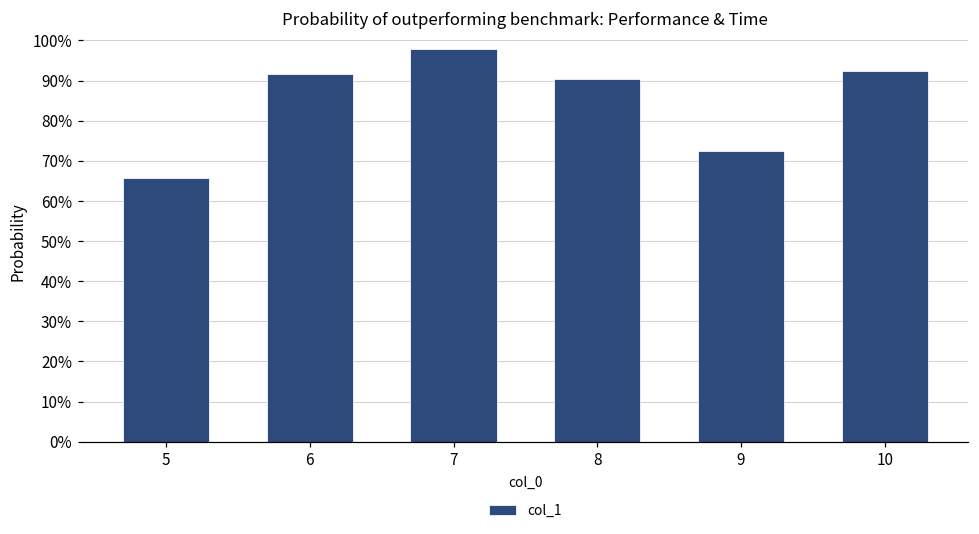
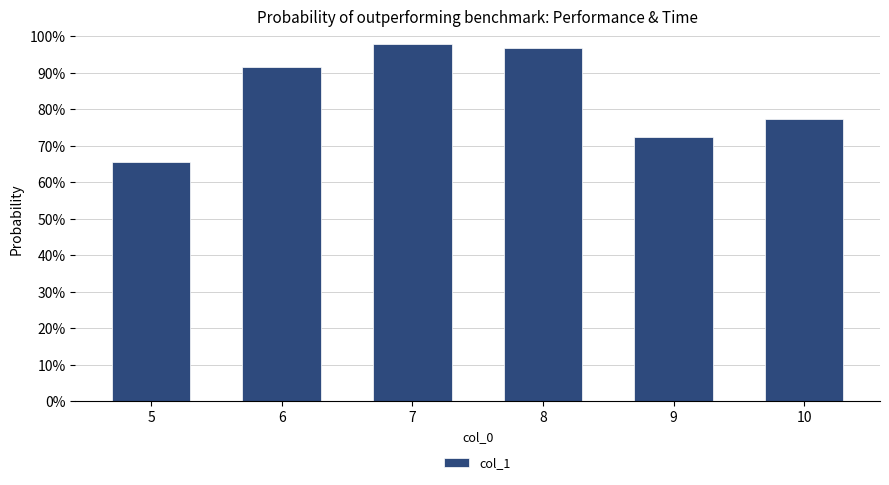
8: 91% -> 97%
10: 92% -> 77%
